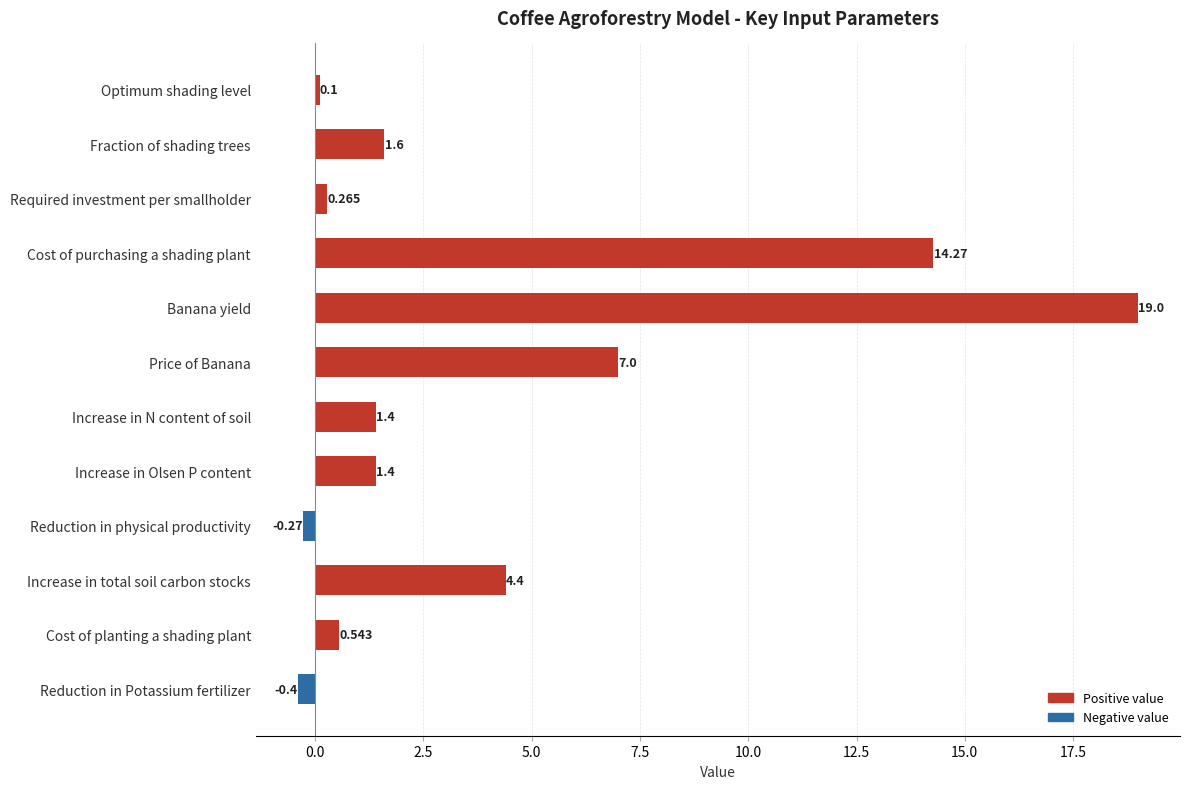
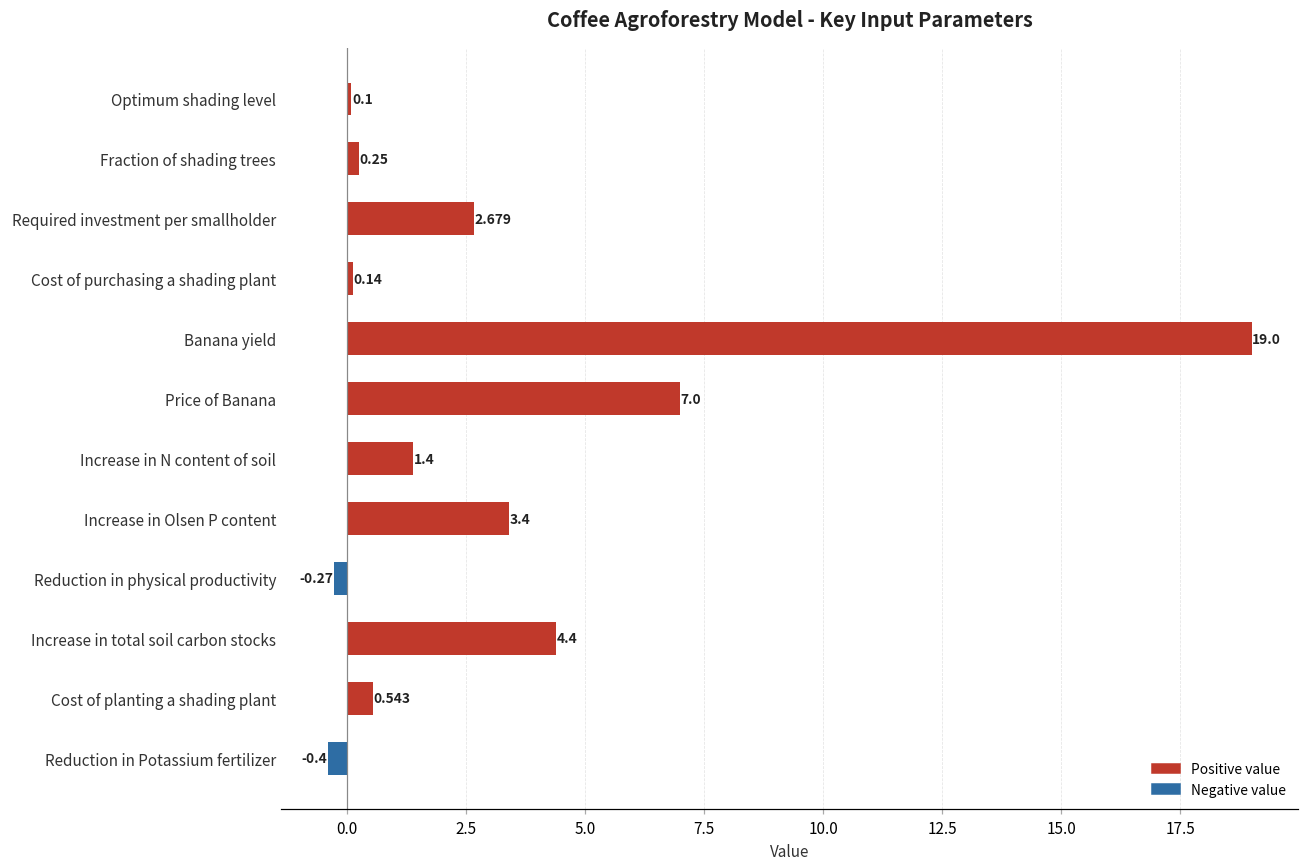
Fraction of shading trees: 1.6 -> 0.25
Required investment per smallholder: 0.265 -> 2.679
Cost of purchasing a shading plant: 14.27 -> 0.14
Increase in Olsen P content: 1.4 -> 3.4
